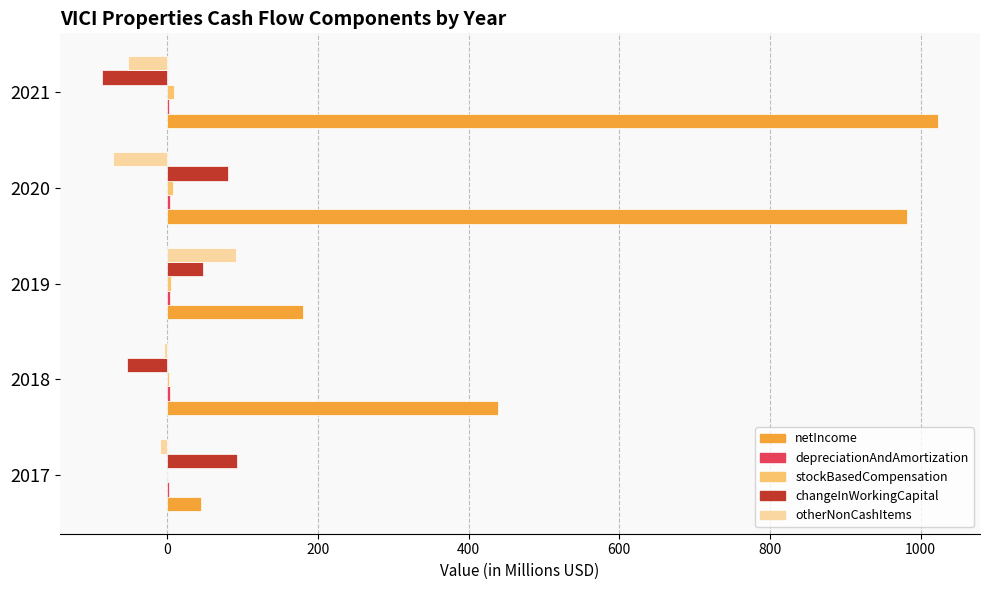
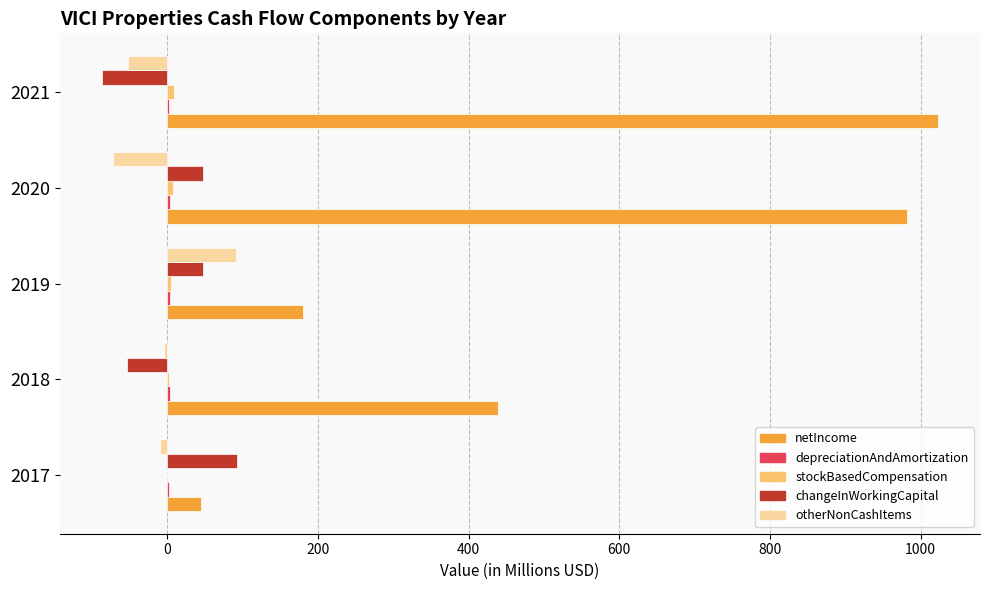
changeInWorkingCapital, 2020: 80 -> 50
